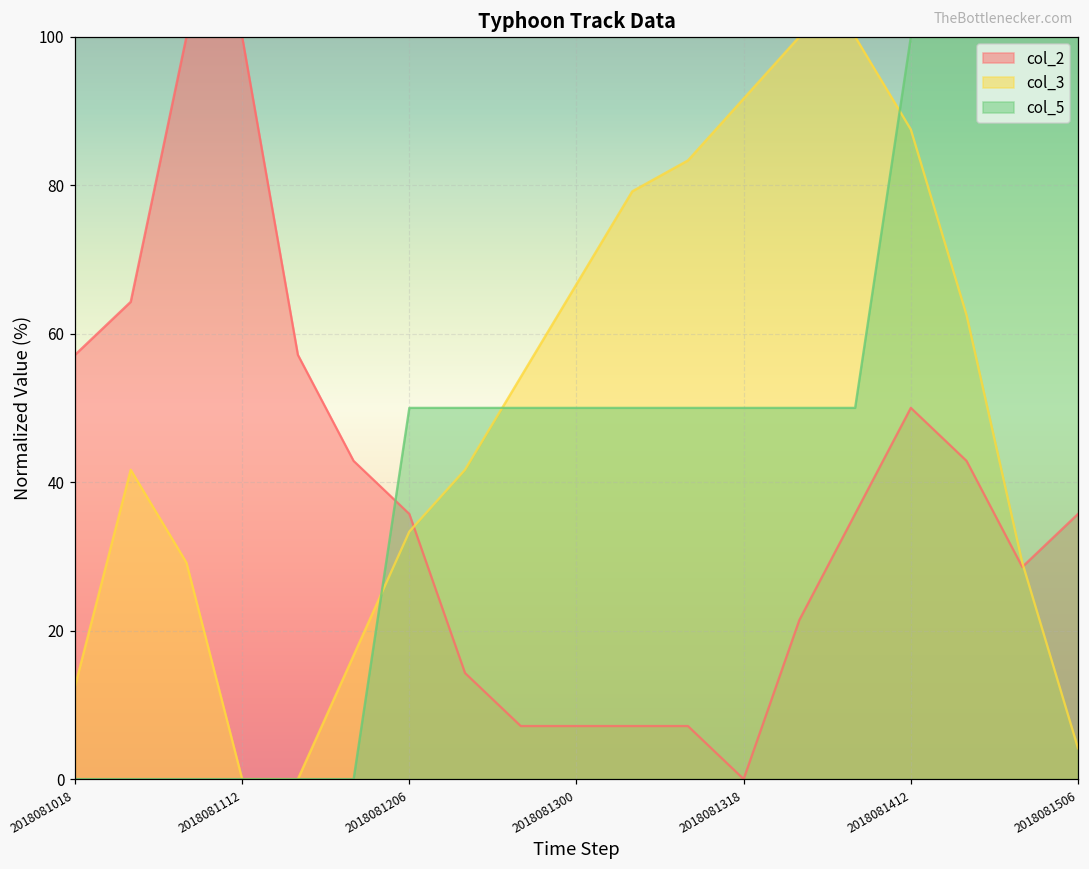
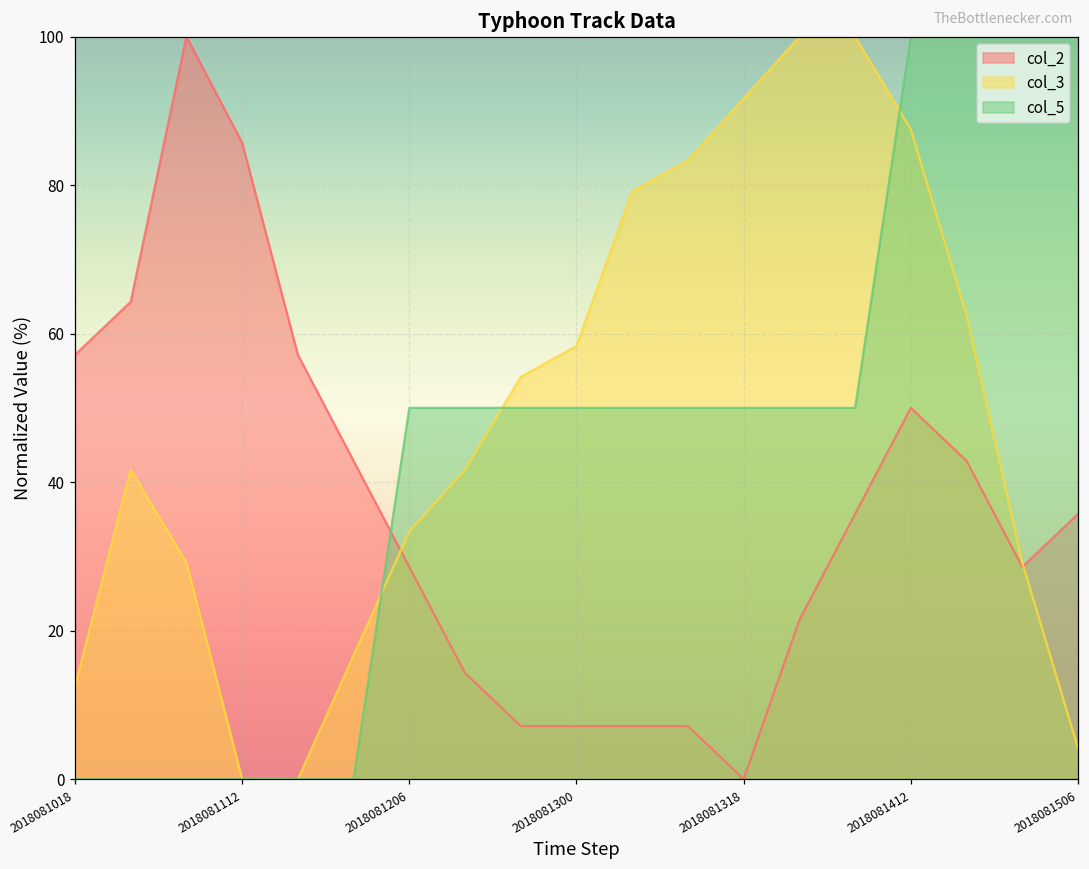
col_2, 2018081112: 100 -> 86
col_2, 2018081206: 36 -> 29
col_3, 2018081300: 67 -> 58
